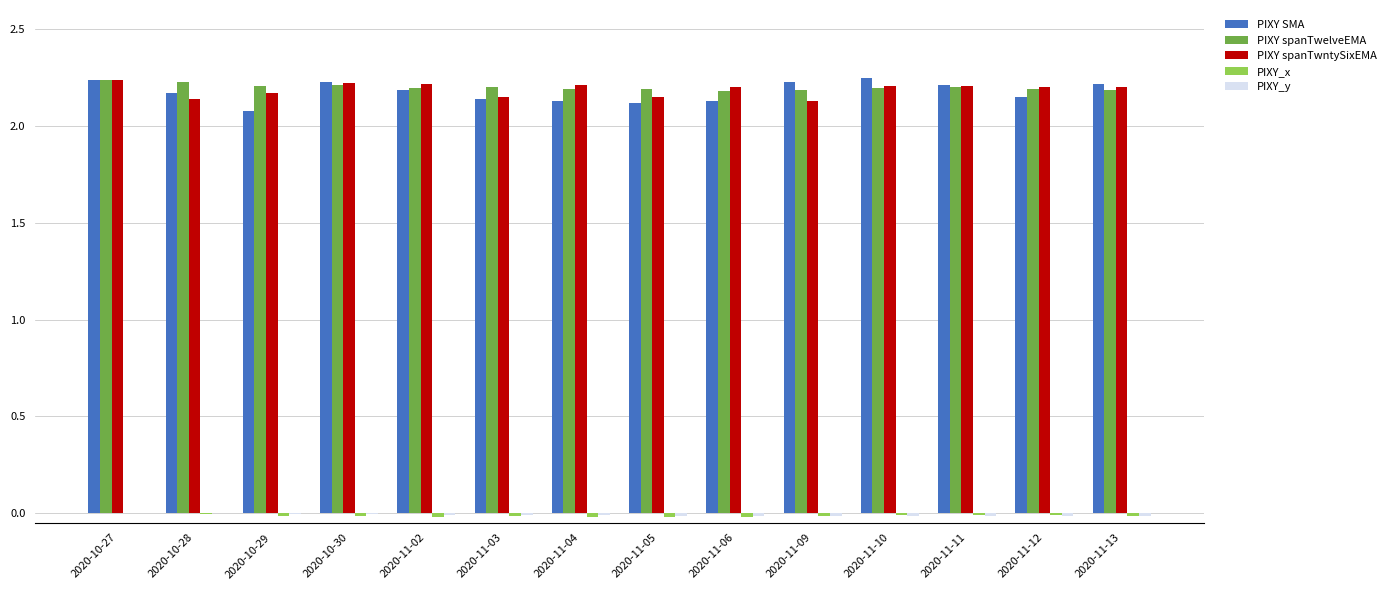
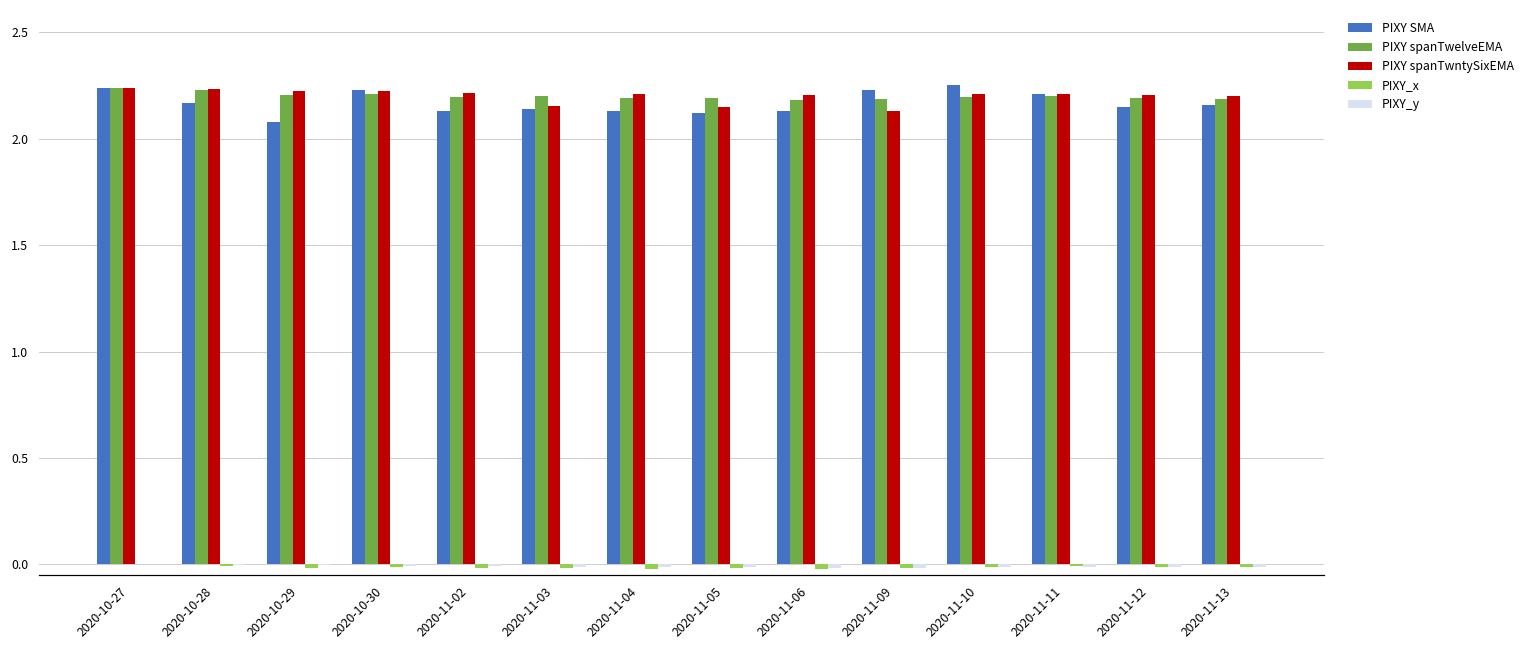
PIXY spanTwntySixEMA, 2020-10-28: 2.14 -> 2.23
PIXY spanTwntySixEMA, 2020-10-29: 2.17 -> 2.22
PIXY SMA, 2020-11-02: 2.19 -> 2.13
PIXY SMA, 2020-11-13: 2.22 -> 2.16
